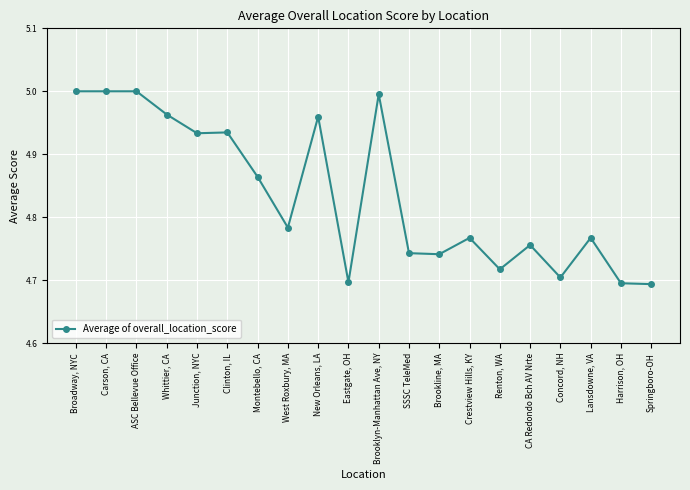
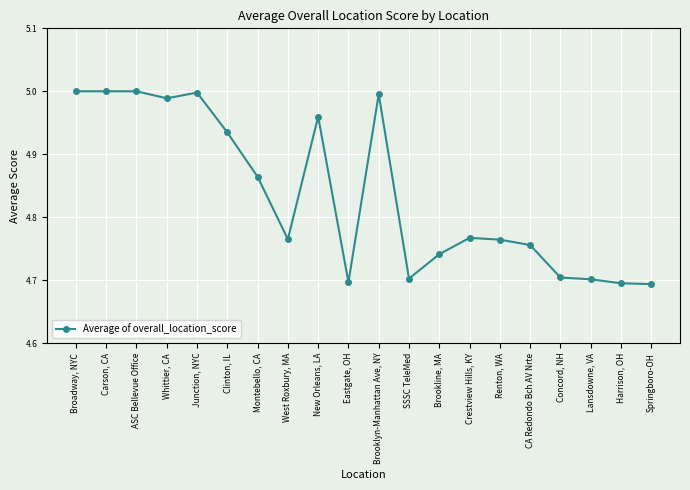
Whittier, CA: 4.96 -> 4.99
Junction, NYC: 4.93 -> 5.00
West Roxbury, MA: 4.78 -> 4.77
SSSC TeleMed: 4.74 -> 4.70
Renton, WA: 4.72 -> 4.76
Lansdowne, VA: 4.77 -> 4.70
